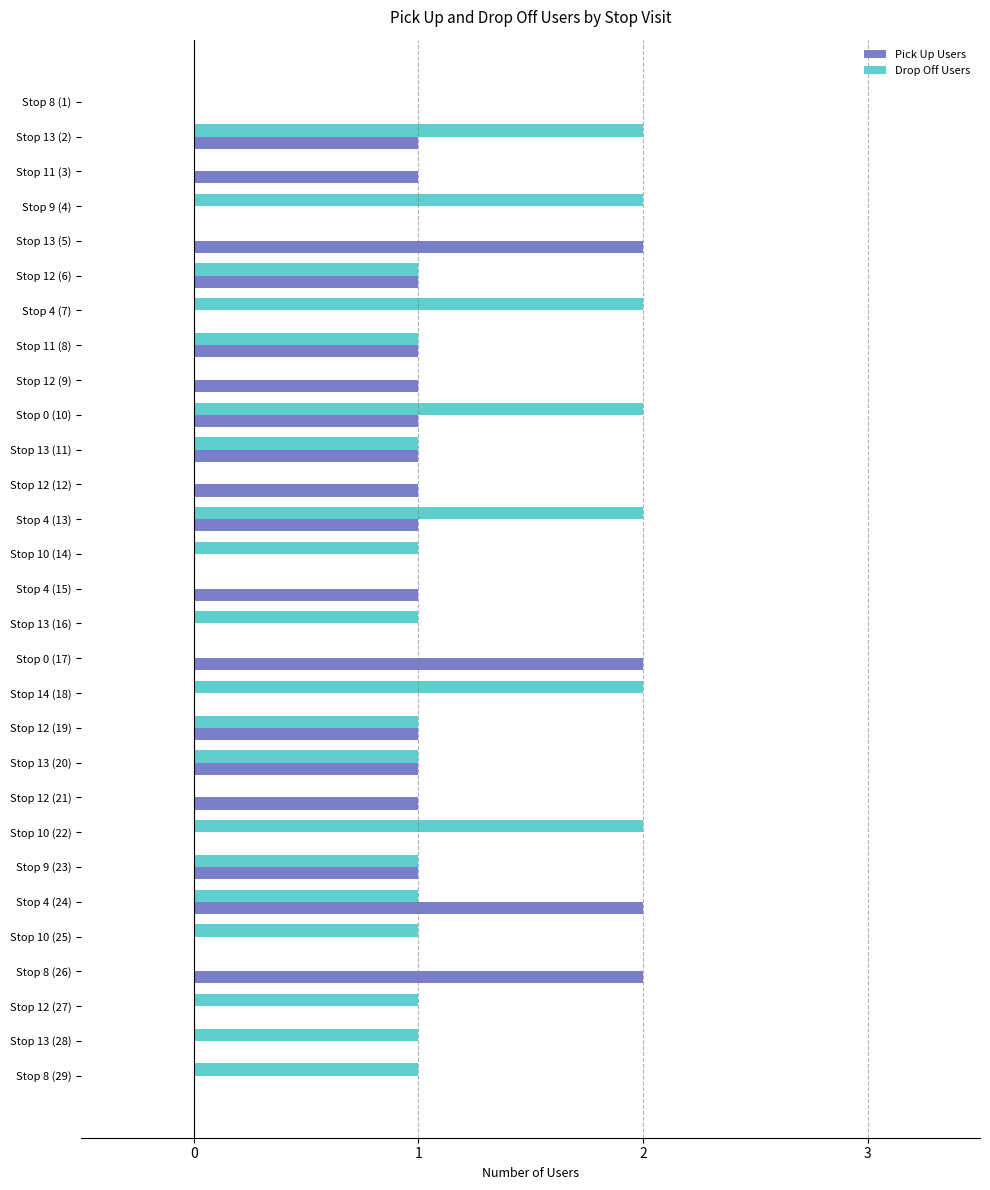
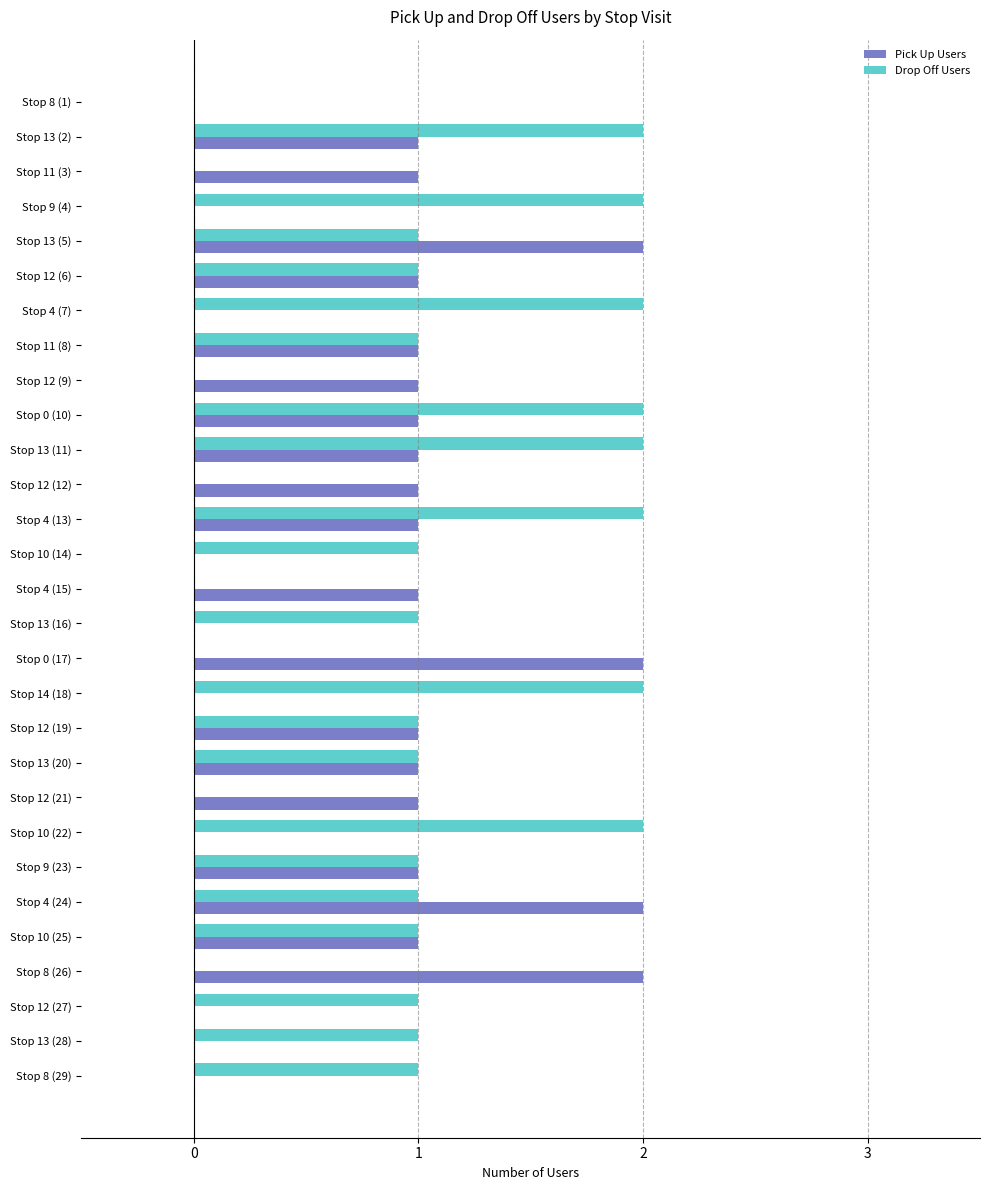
Drop Off Users, Stop 13 (5): 0 -> 1
Drop Off Users, Stop 13 (11): 1 -> 2
Pick Up Users, Stop 10 (25): 0 -> 1
